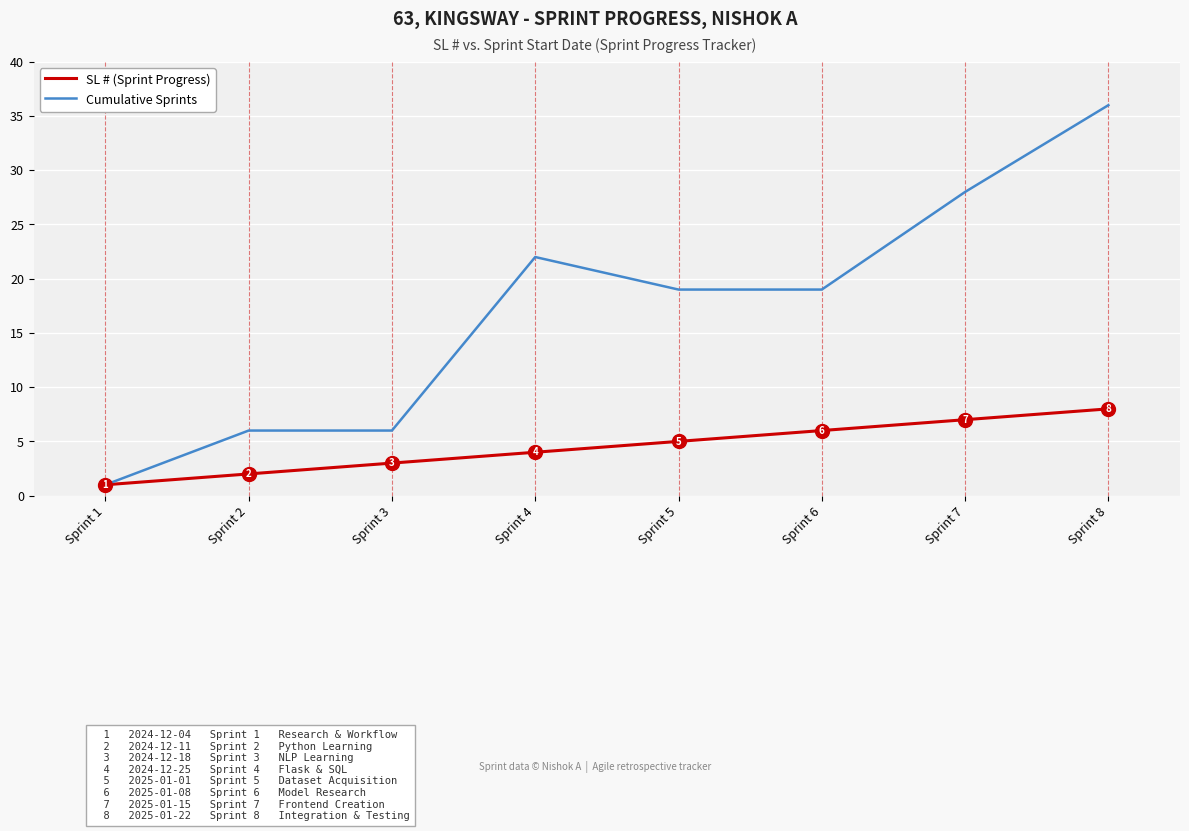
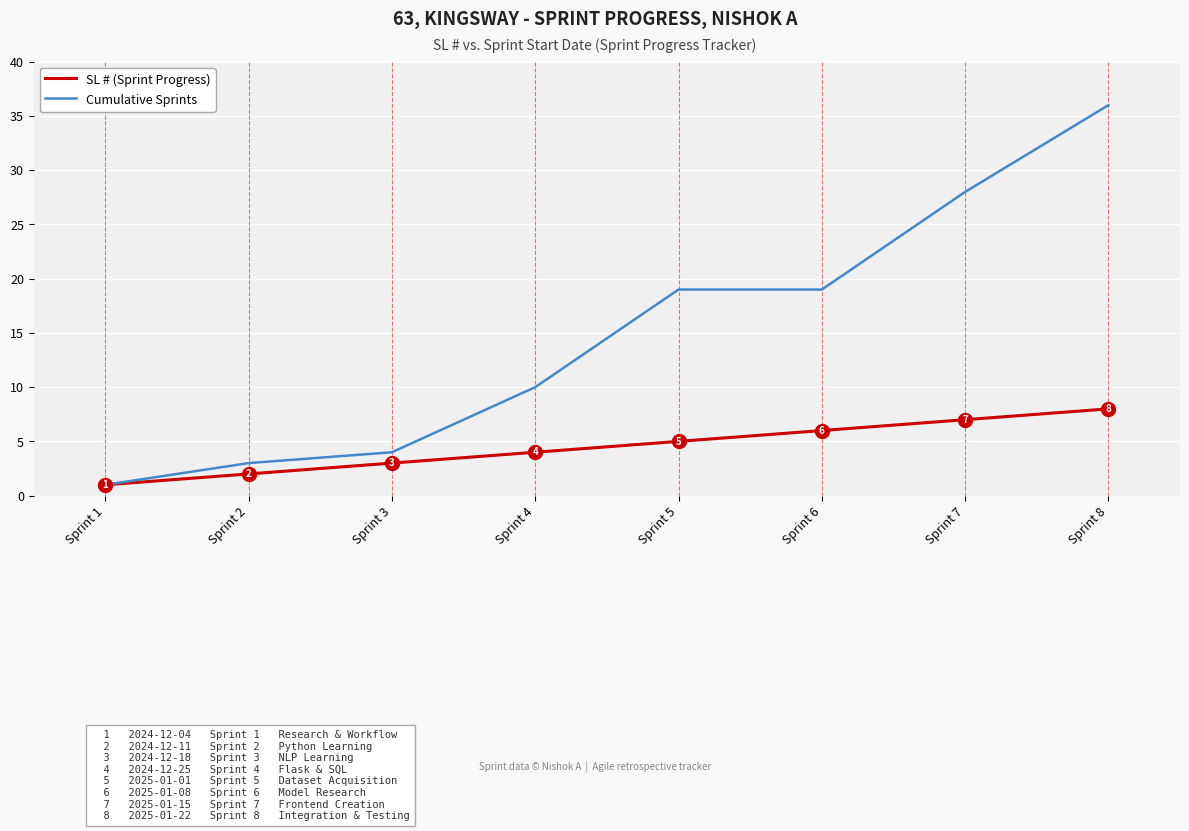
Cumulative Sprints, Sprint 2: 6 -> 3
Cumulative Sprints, Sprint 3: 6 -> 4
Cumulative Sprints, Sprint 4: 22 -> 10
